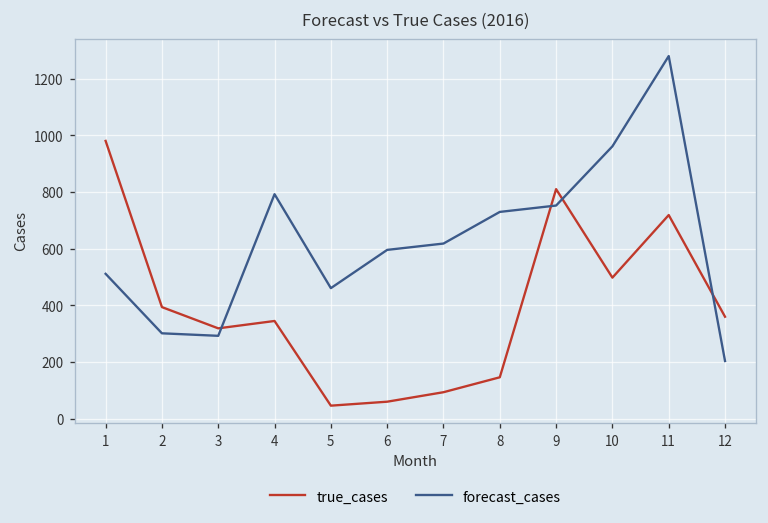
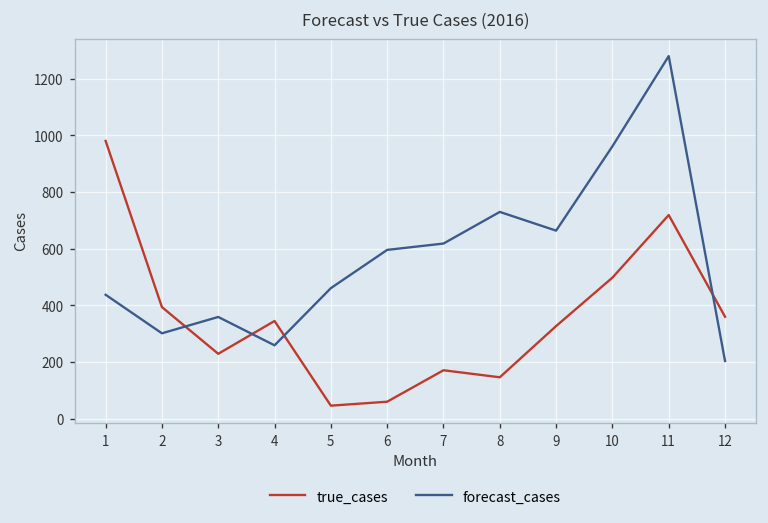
forecast_cases, 1: 510 -> 440
true_cases, 3: 320 -> 230
forecast_cases, 3: 290 -> 360
forecast_cases, 4: 790 -> 260
true_cases, 7: 90 -> 170
true_cases, 9: 810 -> 330
forecast_cases, 9: 750 -> 660
